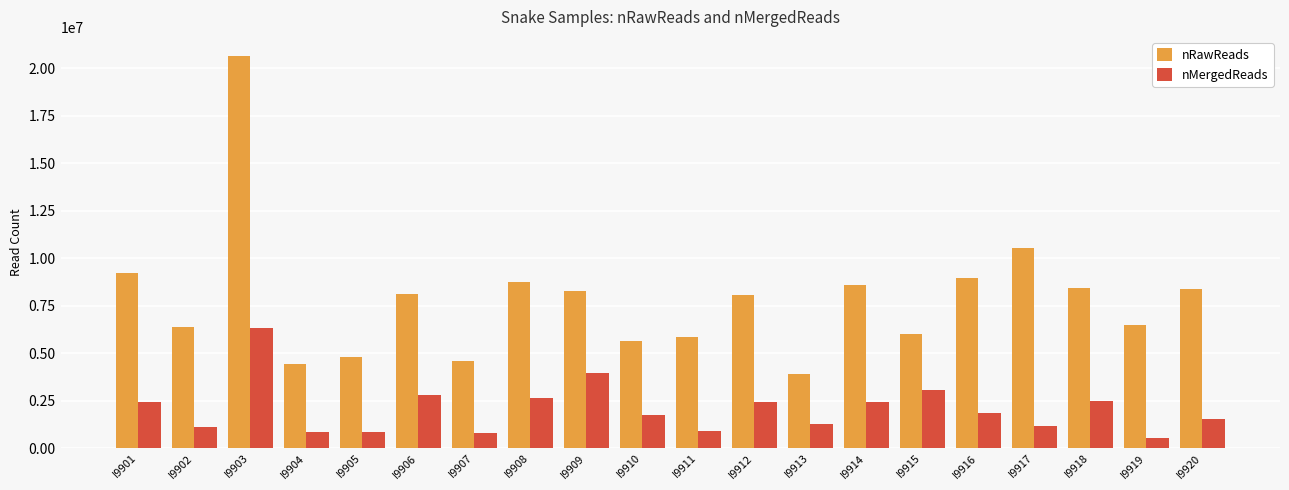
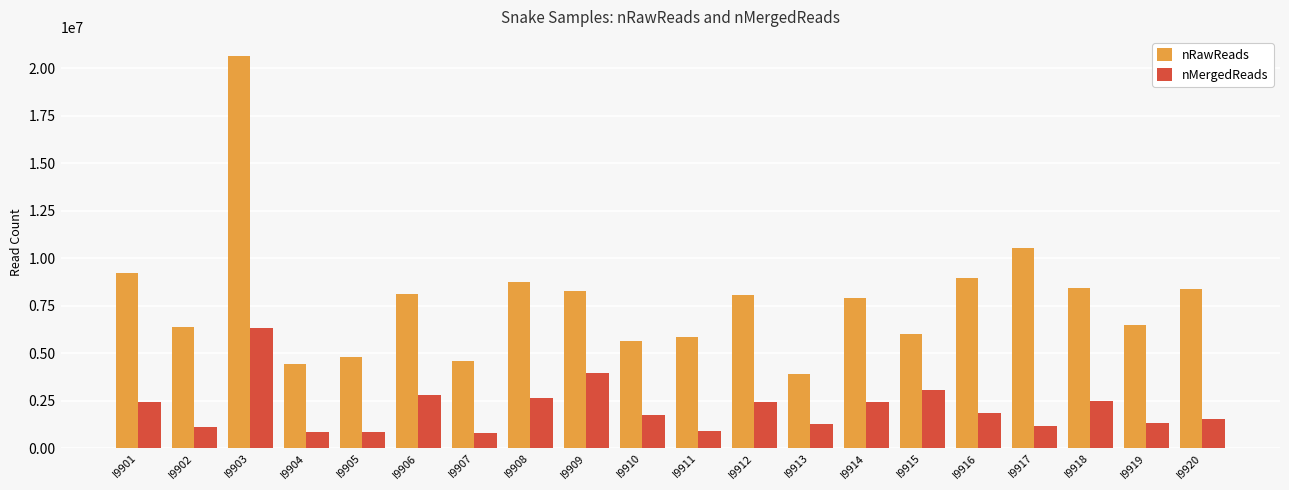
nRawReads, I9914: 8600000 -> 7900000
nMergedReads, I9919: 500000 -> 1300000
